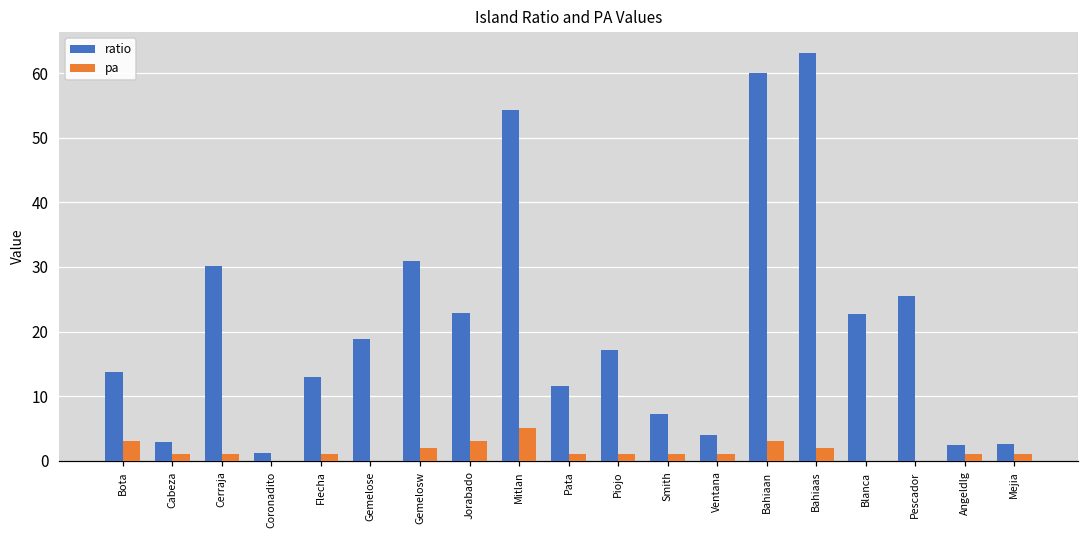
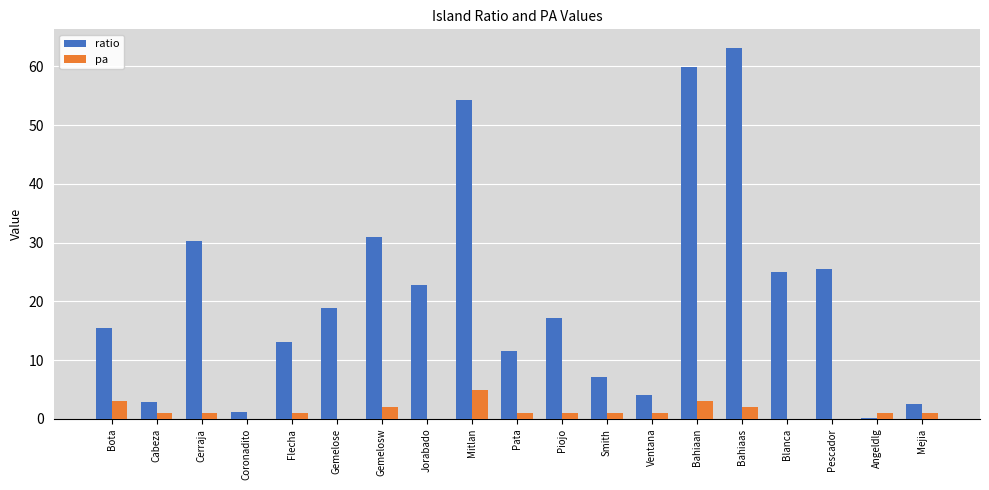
ratio, Bota: 14 -> 15
pa, Jorabado: 3 -> 0
ratio, Blanca: 23 -> 25
ratio, Angeldlg: 2 -> 0
